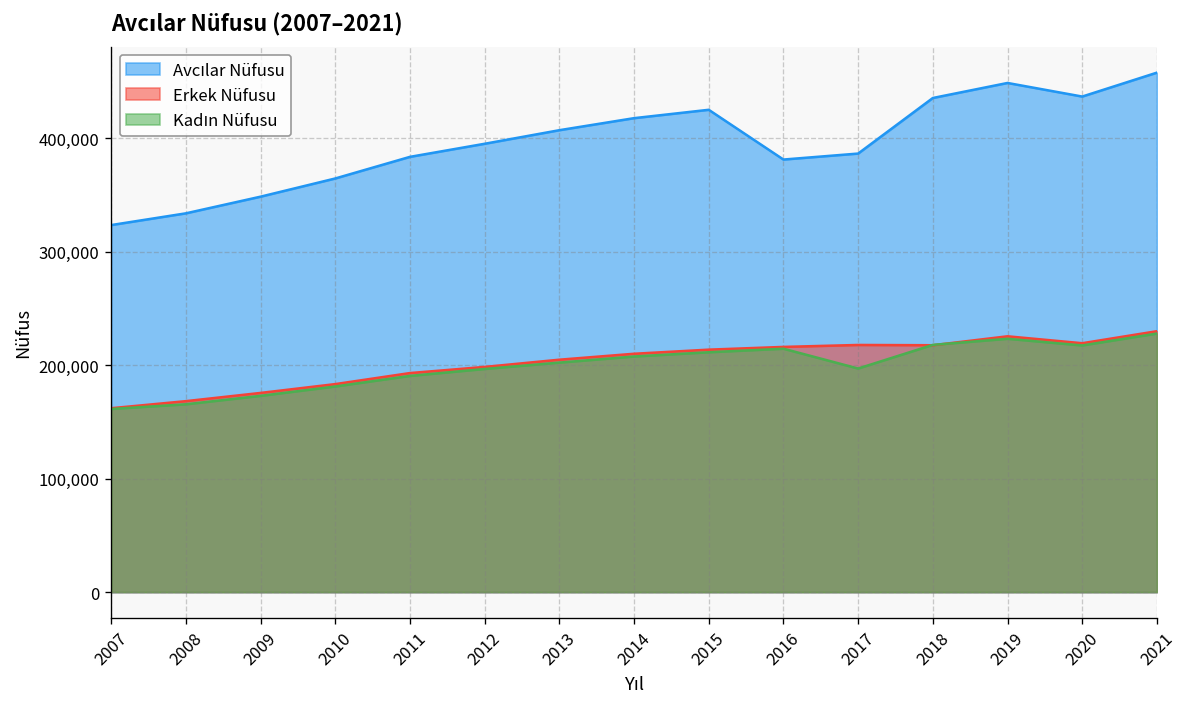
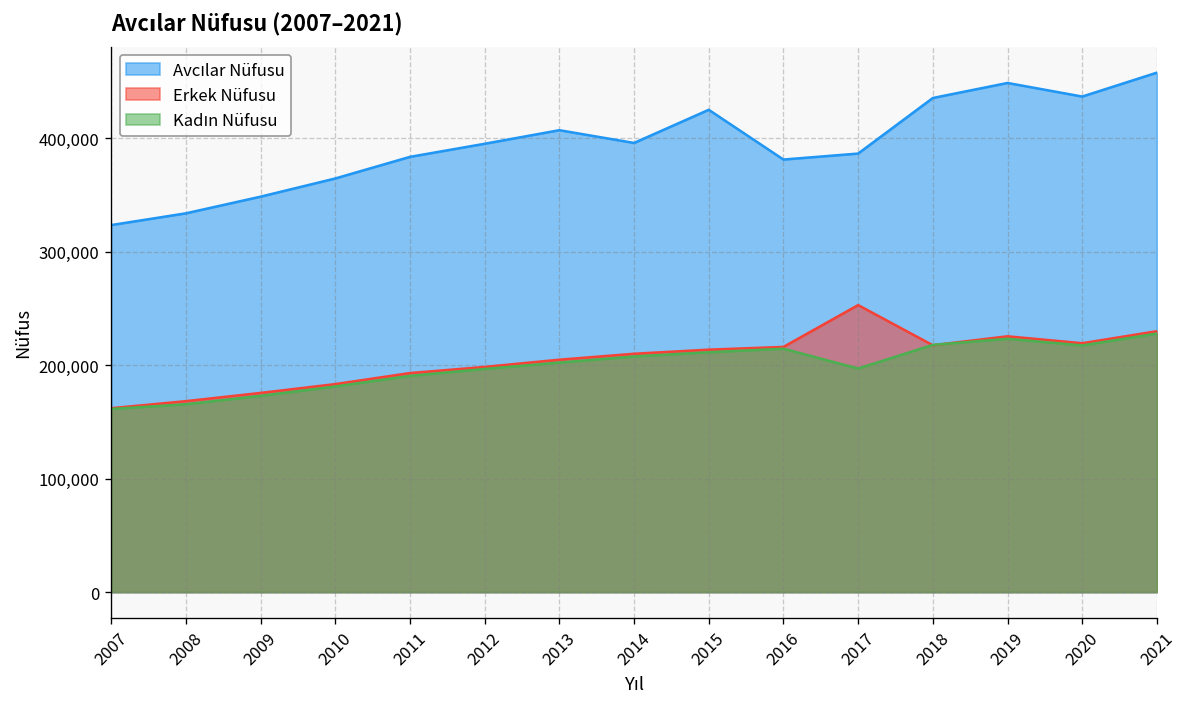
Avcılar Nüfusu, 2014: 420,000 -> 400,000
Erkek Nüfusu, 2017: 220,000 -> 250,000
